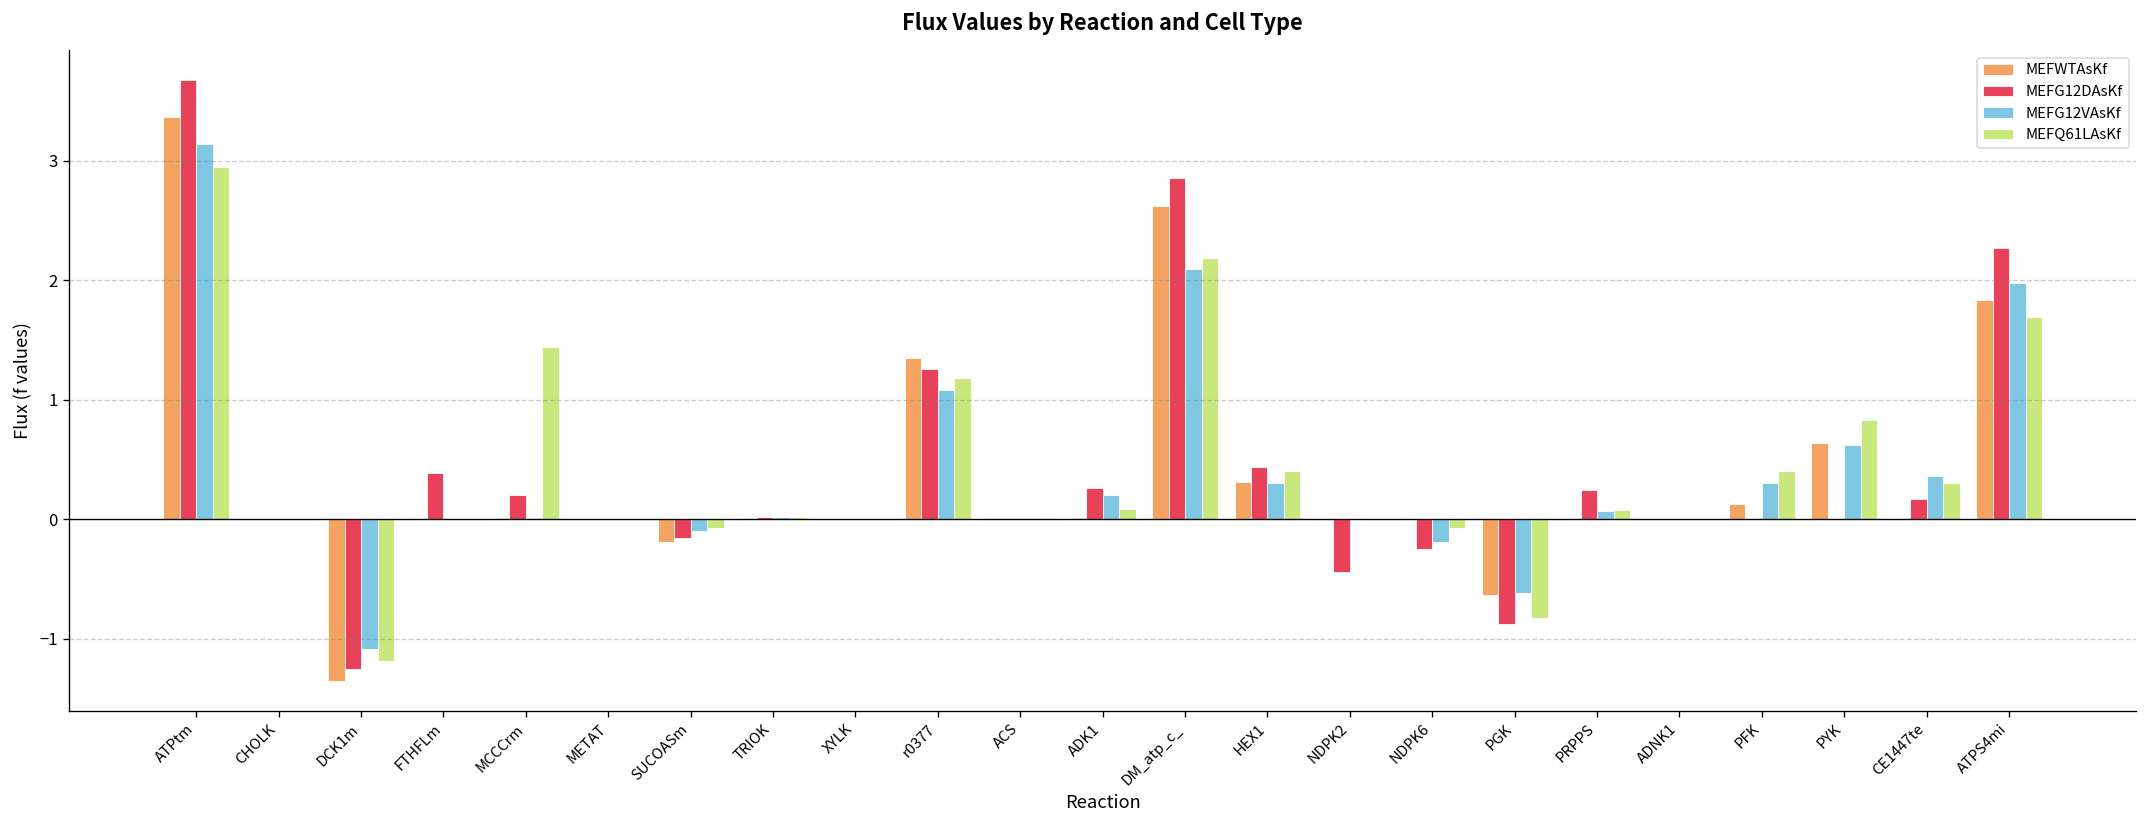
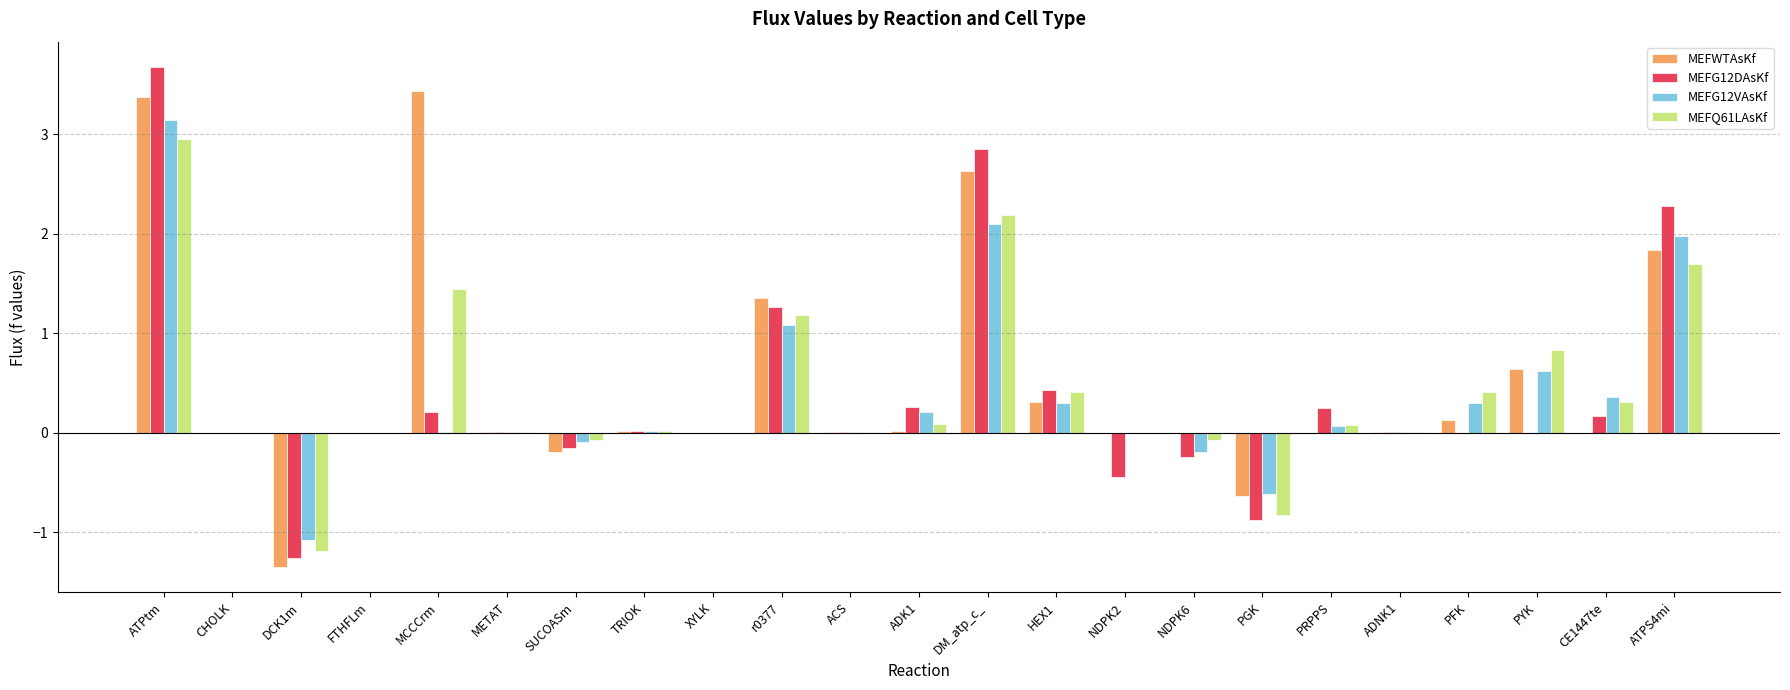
MEFG12DAsKf, FTHFLm: 0.4 -> 0.0
MEFWTAsKf, MCCCrm: 0.0 -> 3.4
